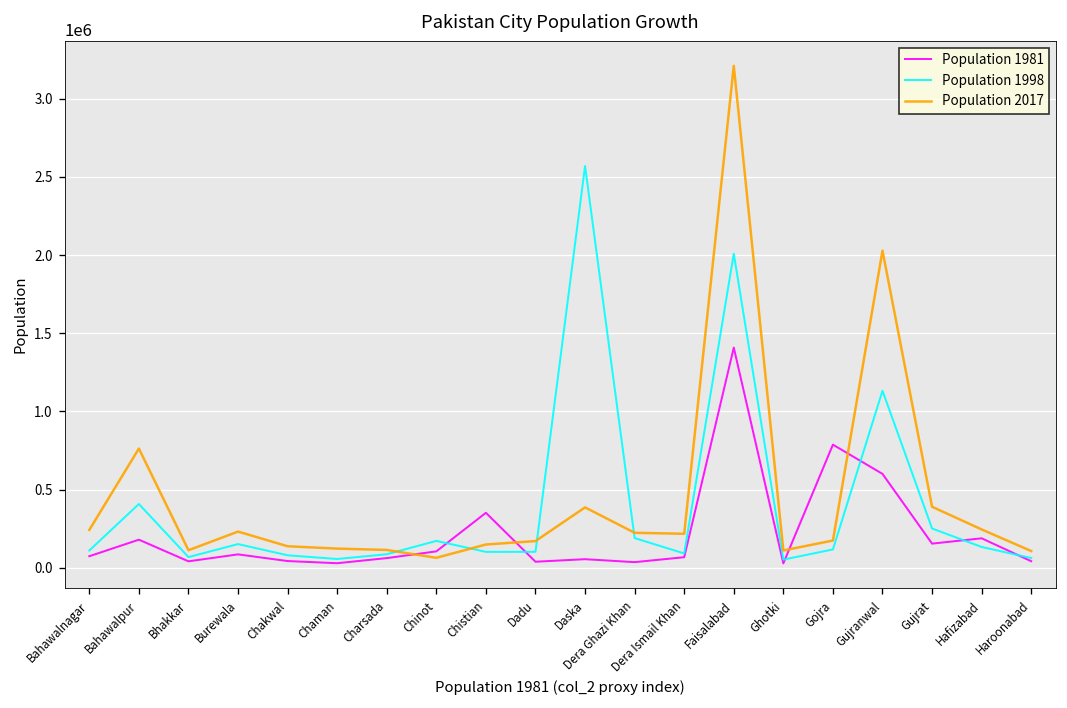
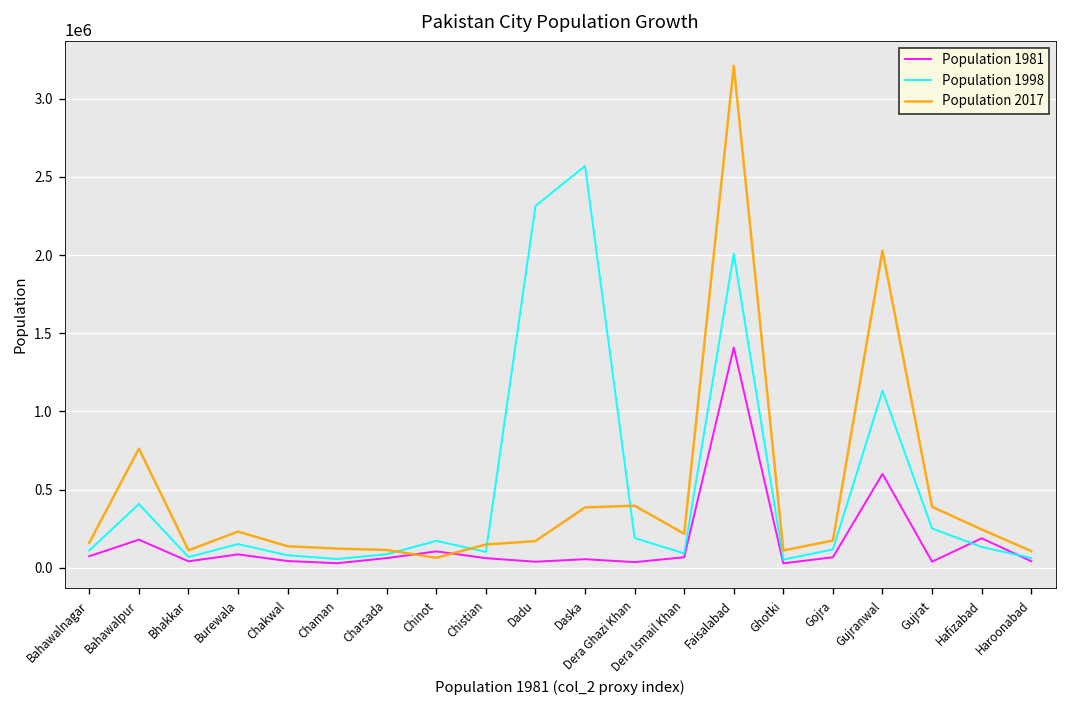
Population 2017, Bahawalnagar: 240000 -> 160000
Population 1981, Chistian: 350000 -> 60000
Population 1998, Dadu: 100000 -> 2310000
Population 2017, Dera Ghazi Khan: 220000 -> 400000
Population 1981, Gojra: 790000 -> 70000
Population 1981, Gujrat: 160000 -> 40000
